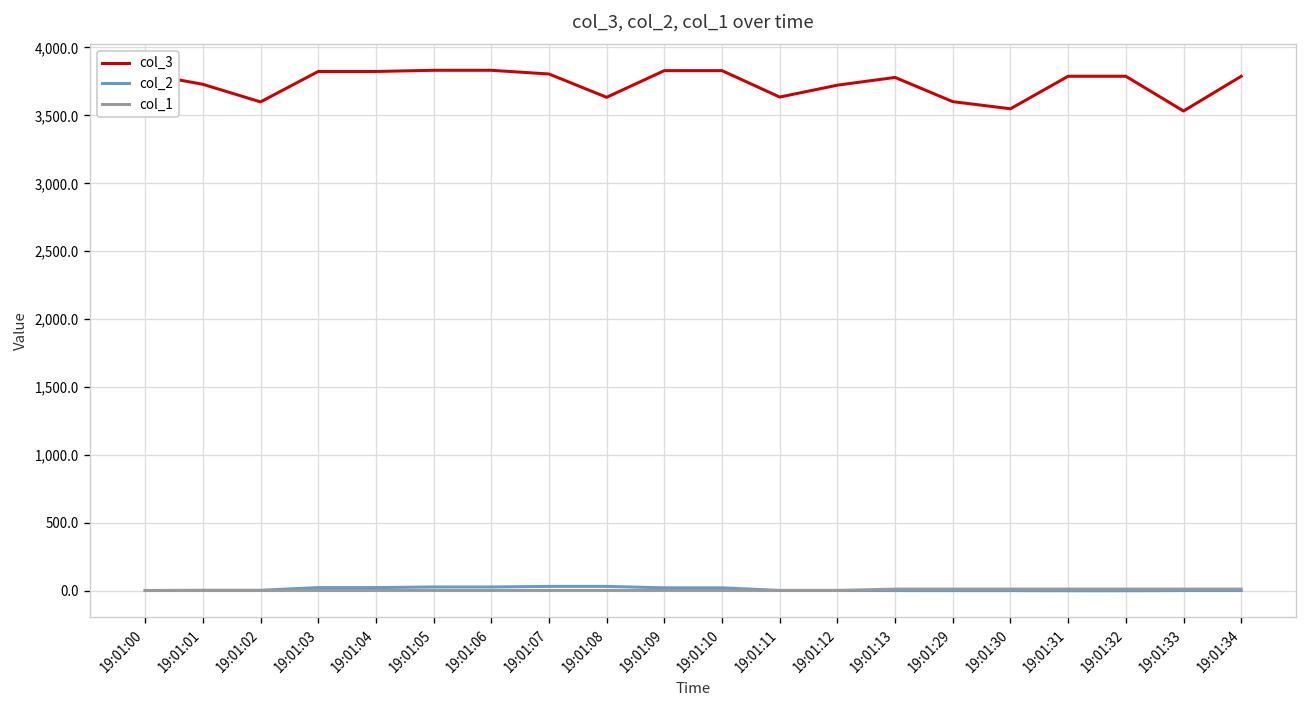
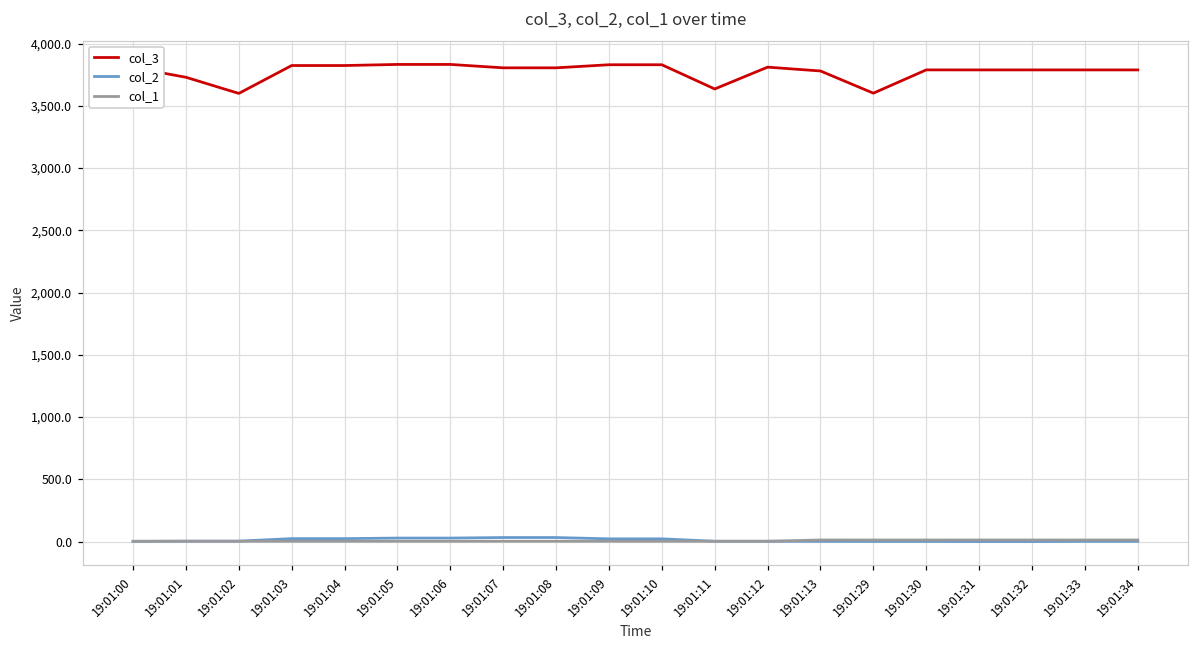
col_3, 19:01:08: 3,630 -> 3,800
col_3, 19:01:12: 3,720 -> 3,810
col_3, 19:01:30: 3,550 -> 3,790
col_3, 19:01:33: 3,530 -> 3,790
